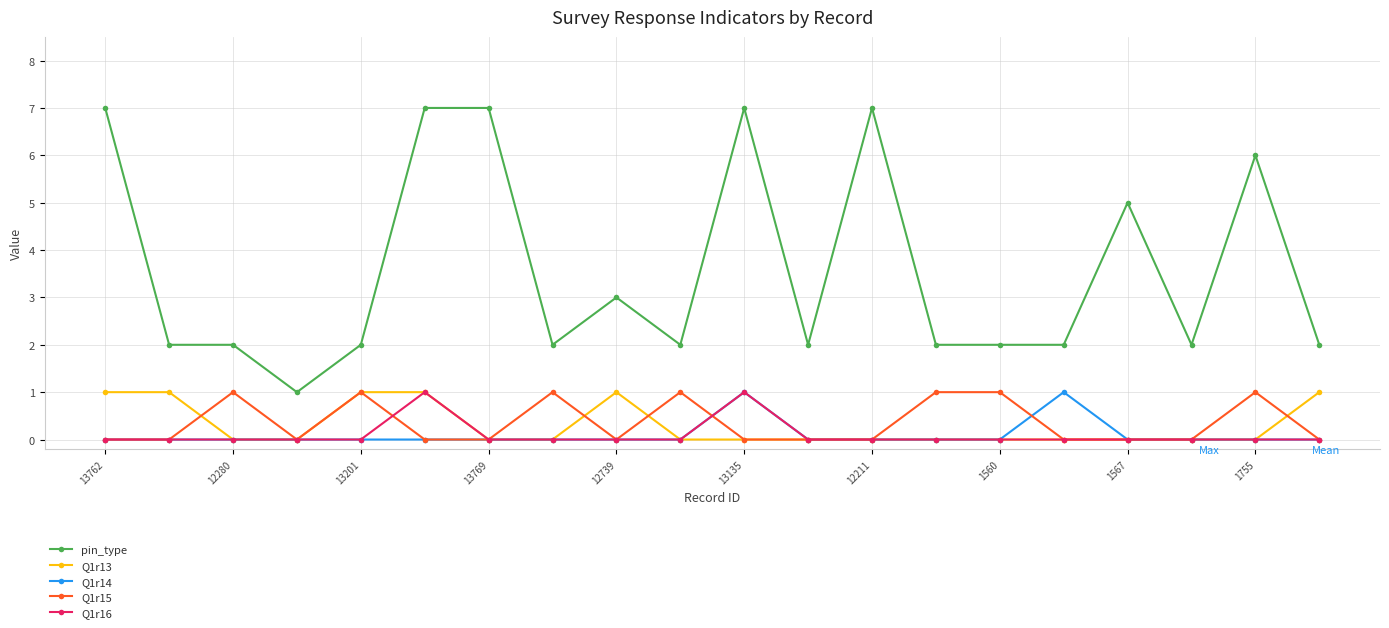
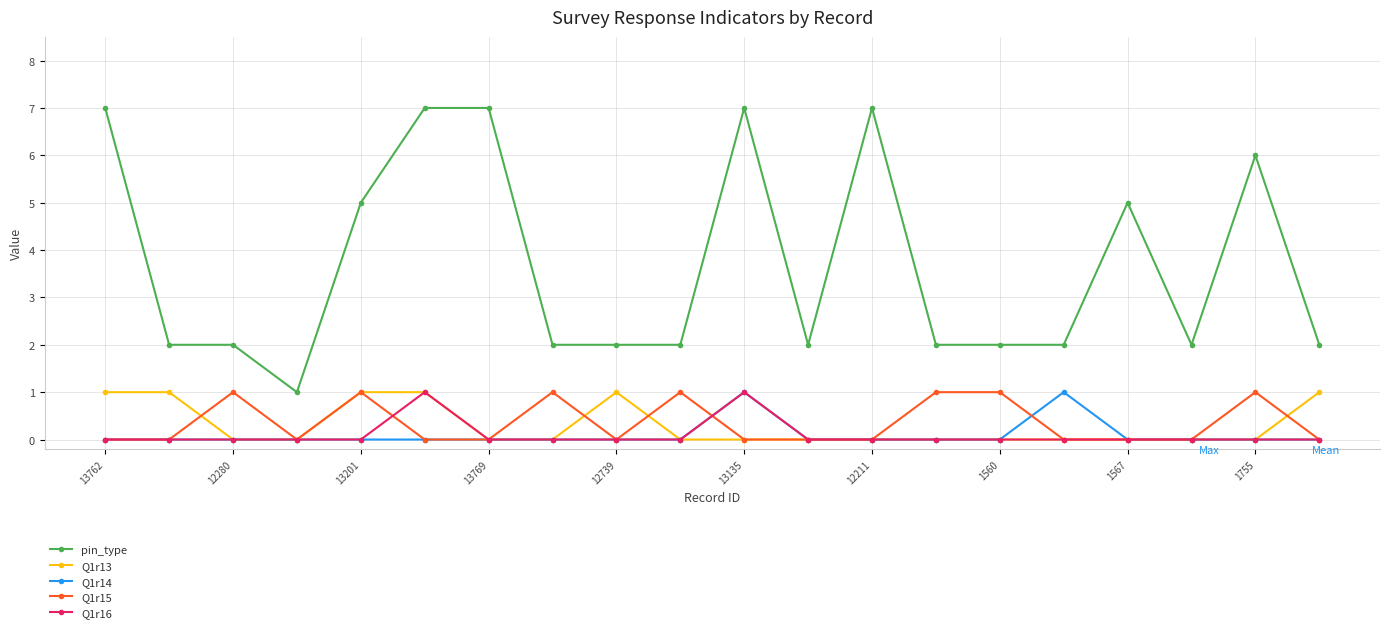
pin_type, 13201: 2 -> 5
pin_type, 12739: 3 -> 2
